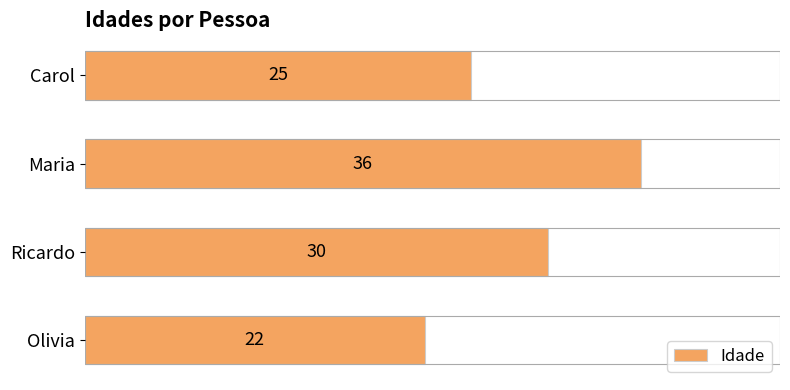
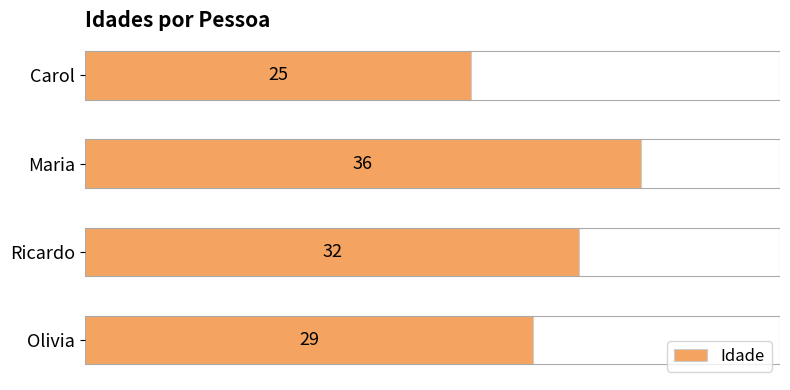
Ricardo: 30 -> 32
Olivia: 22 -> 29
